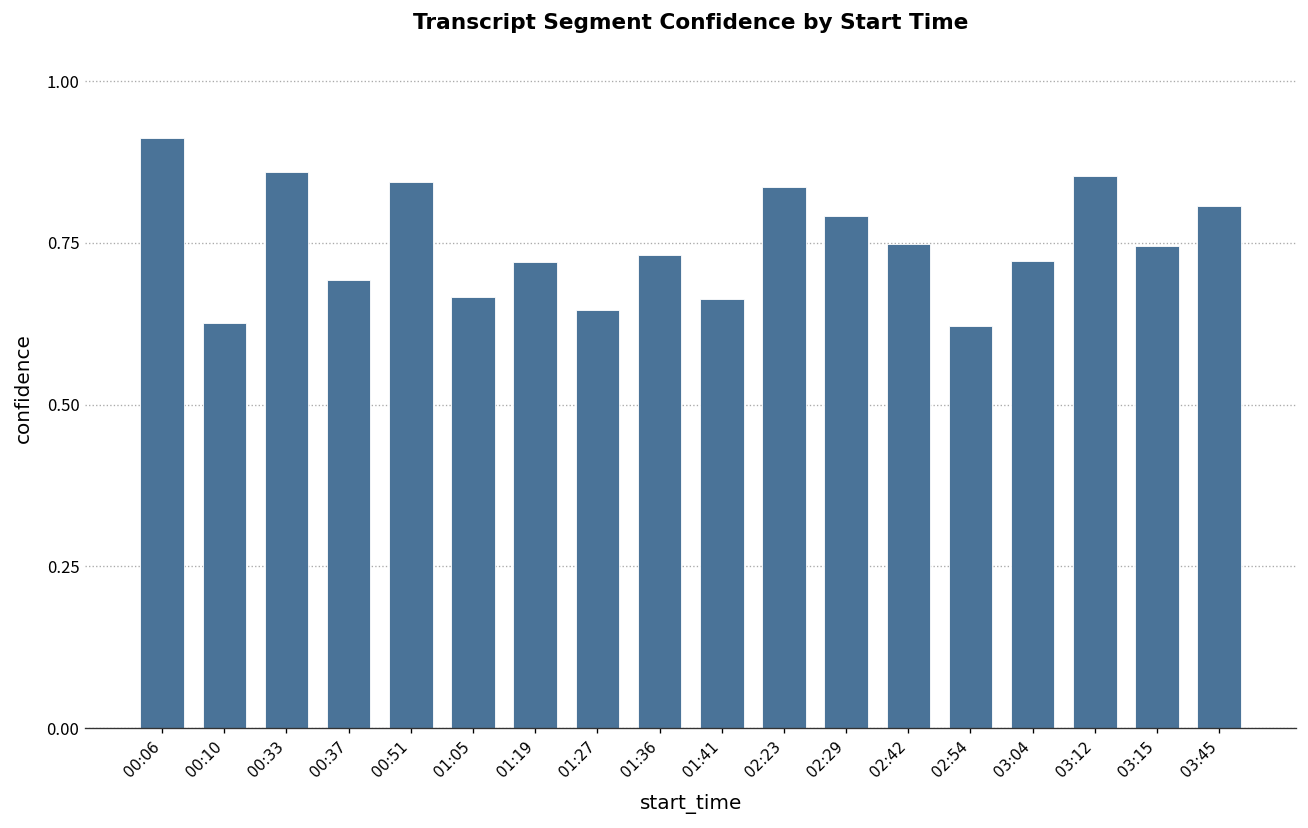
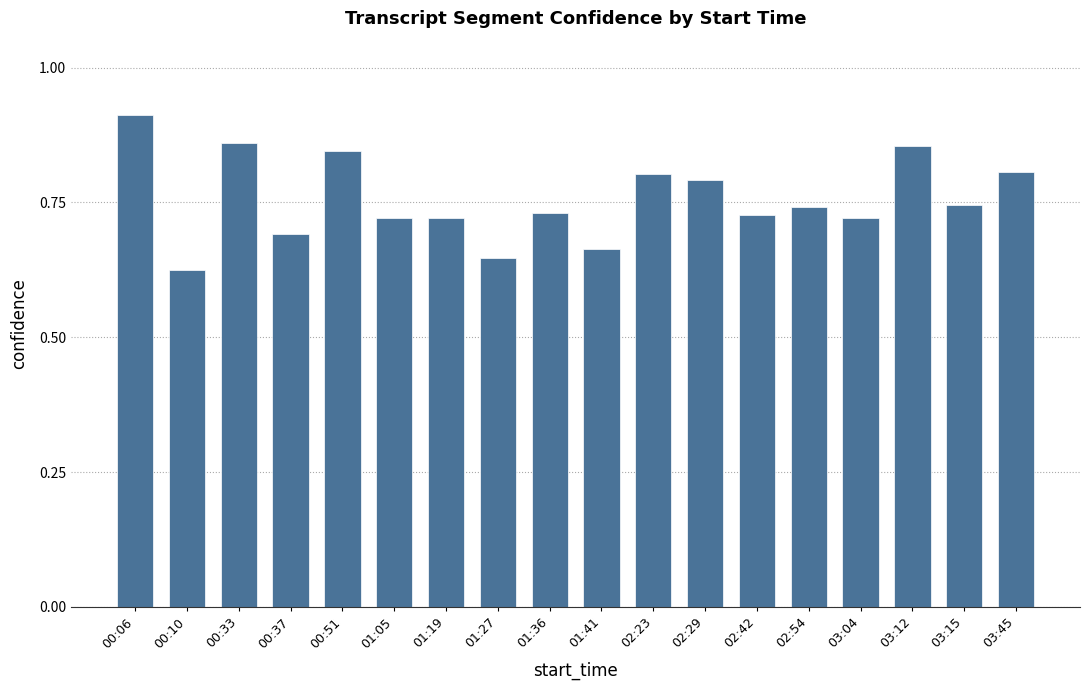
01:05: 0.67 -> 0.72
02:23: 0.84 -> 0.80
02:42: 0.75 -> 0.73
02:54: 0.62 -> 0.74
